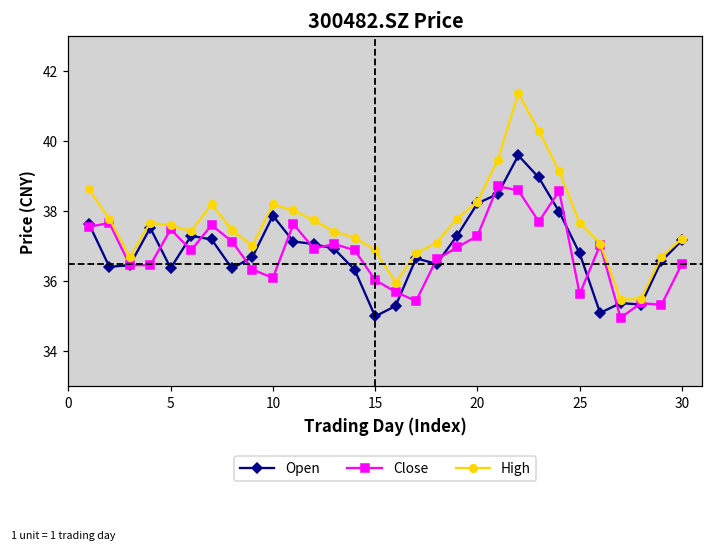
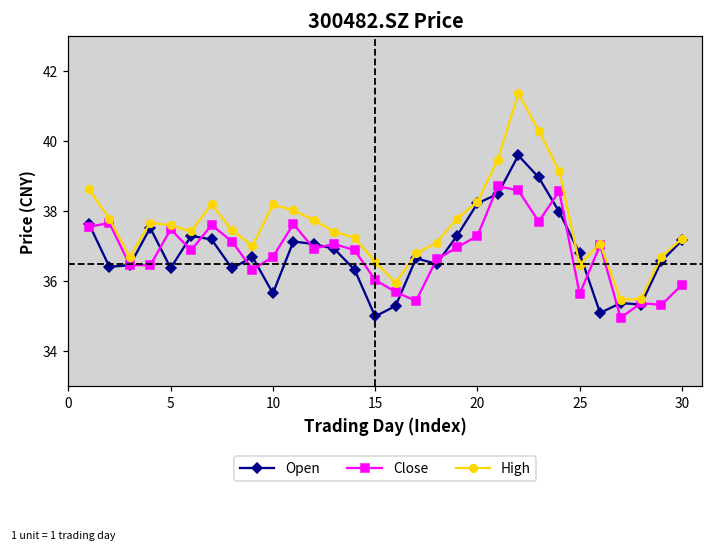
Open, 10: 37.9 -> 35.7
Close, 10: 36.1 -> 36.7
High, 15: 36.9 -> 36.6
High, 25: 37.7 -> 36.5
Close, 30: 36.5 -> 35.9
